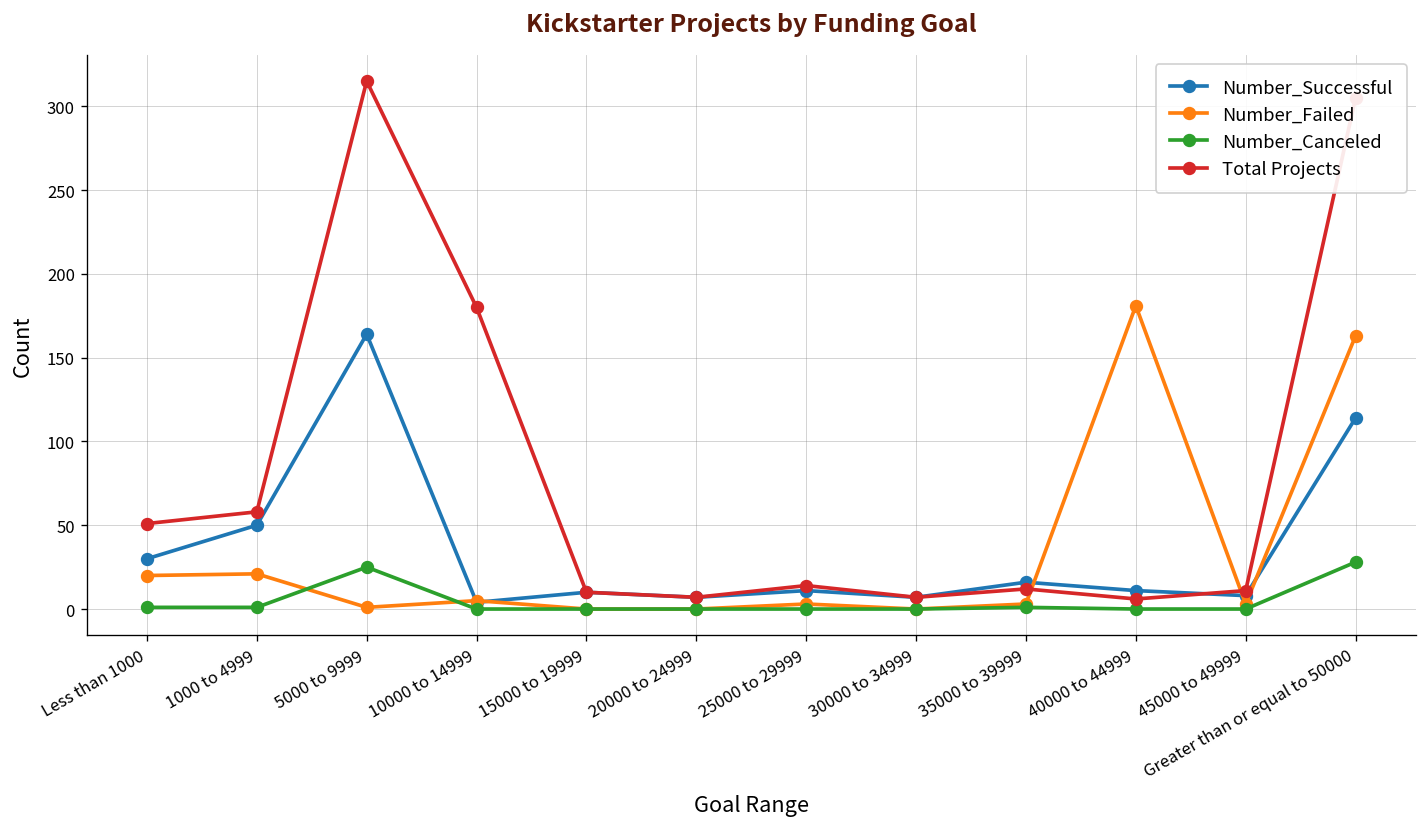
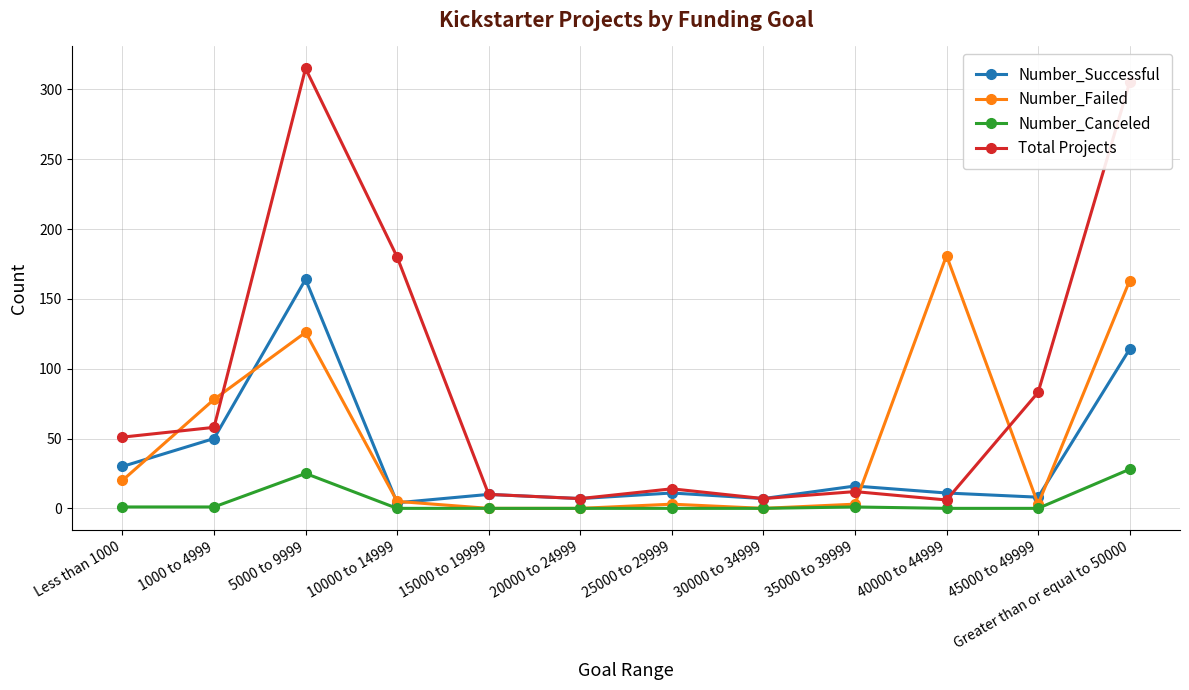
Number_Failed, 1000 to 4999: 21 -> 78
Number_Failed, 5000 to 9999: 1 -> 126
Total Projects, 45000 to 49999: 11 -> 83
